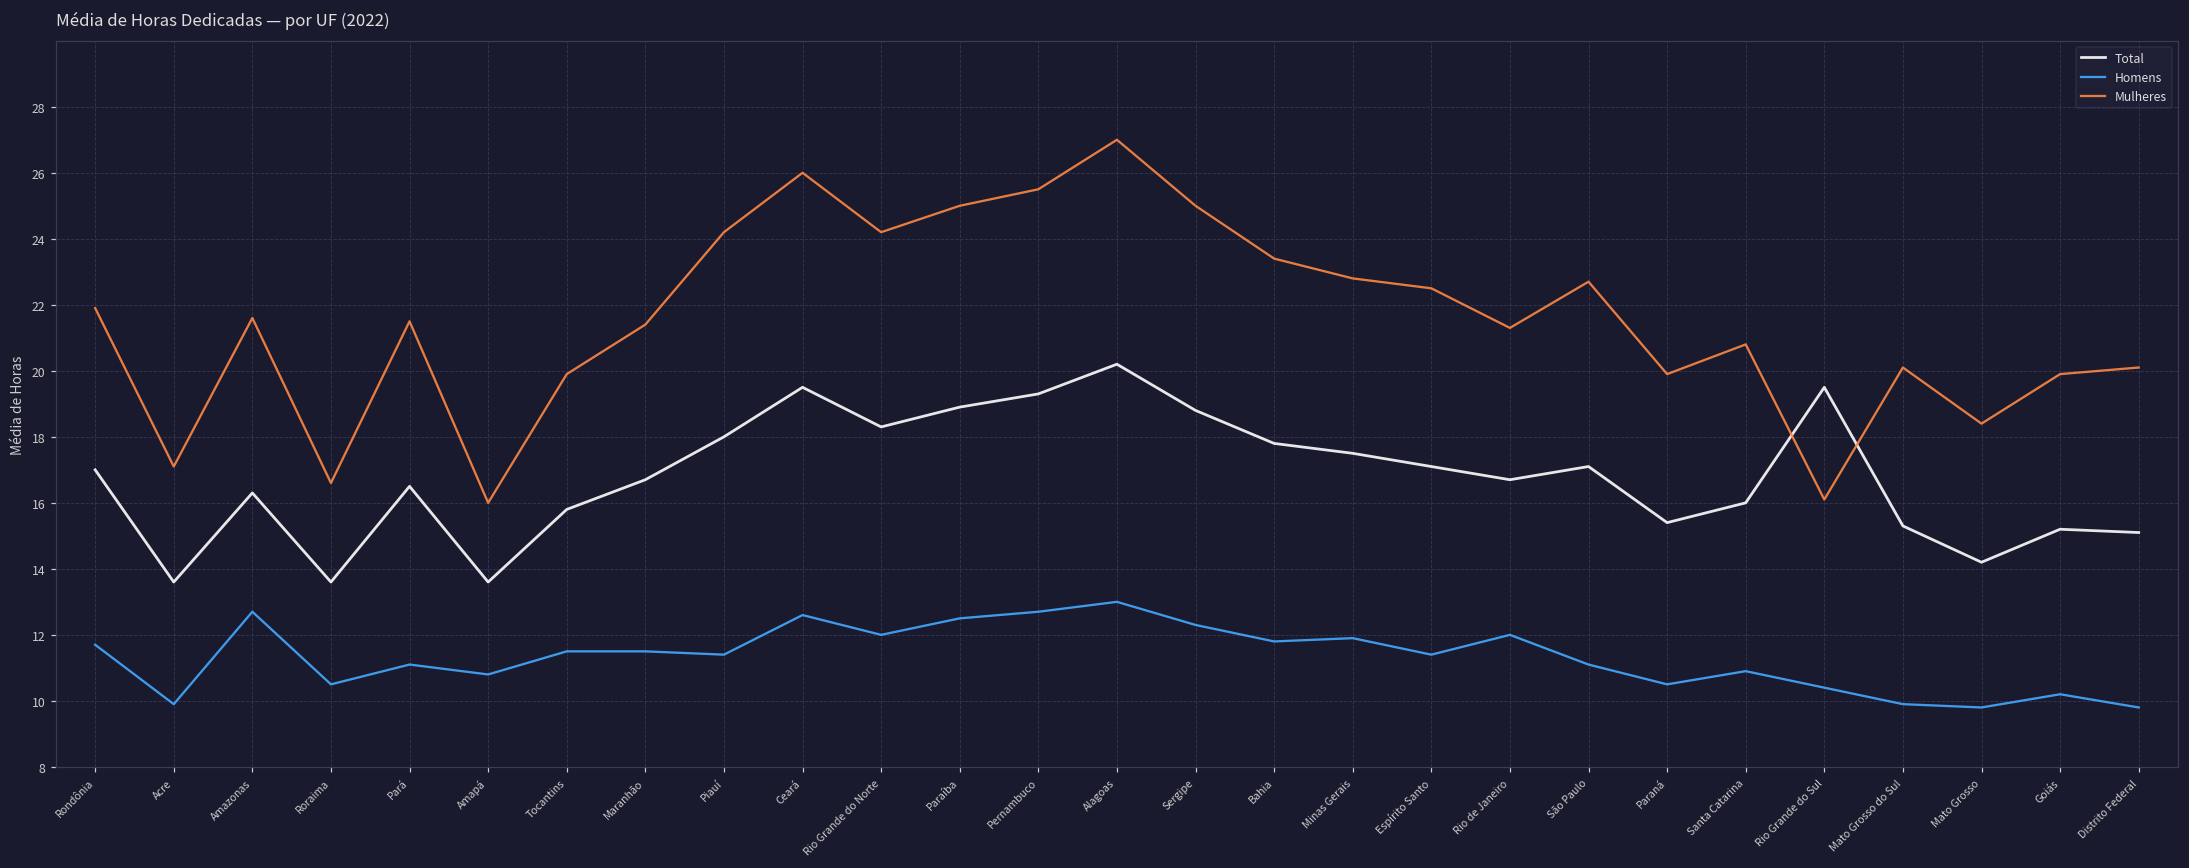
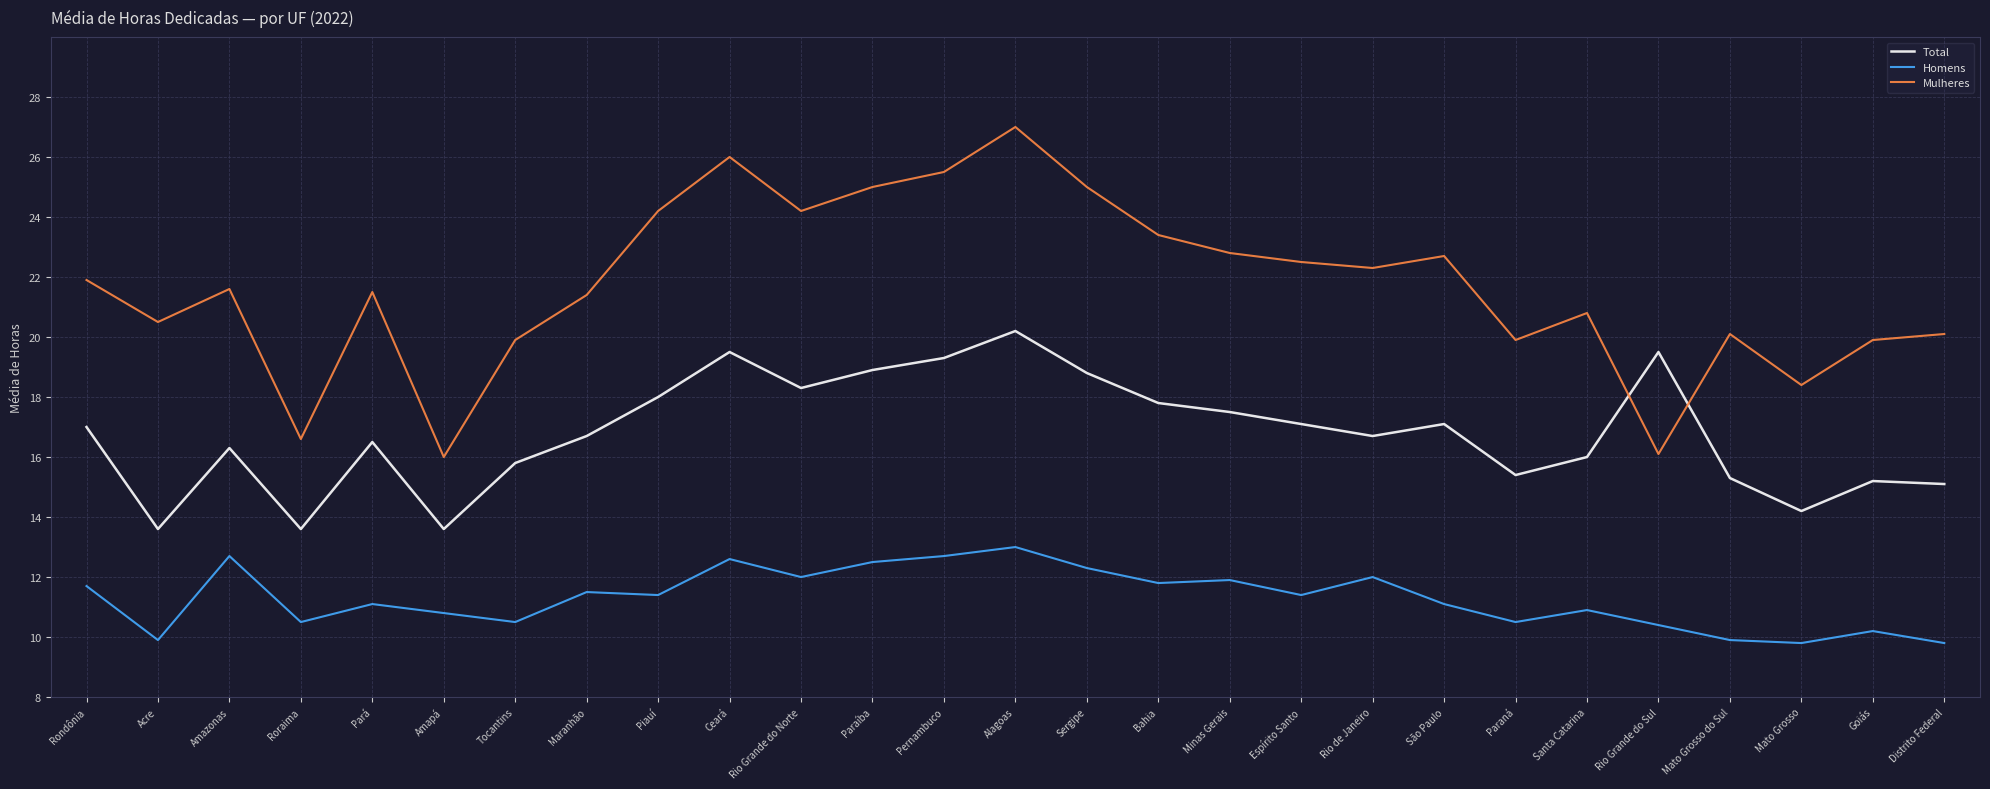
Mulheres, Acre: 17.1 -> 20.5
Homens, Tocantins: 11.5 -> 10.5
Mulheres, Rio de Janeiro: 21.3 -> 22.3
